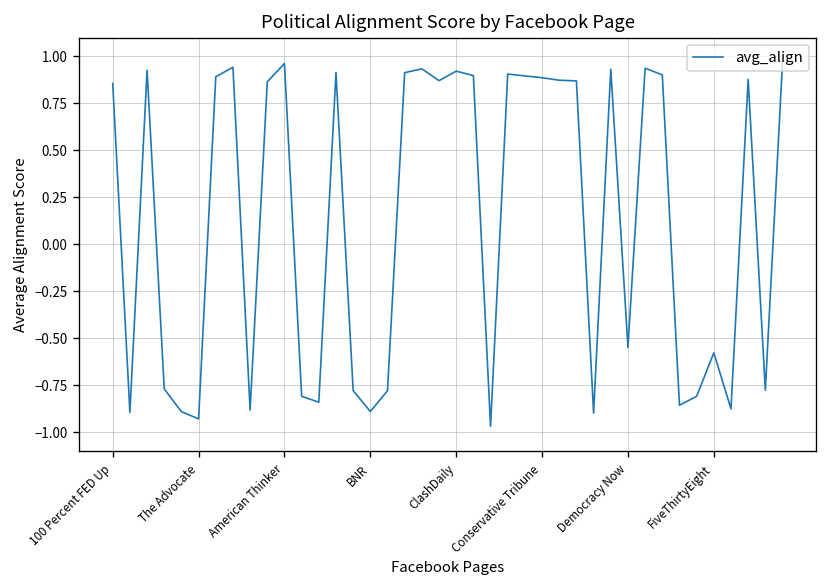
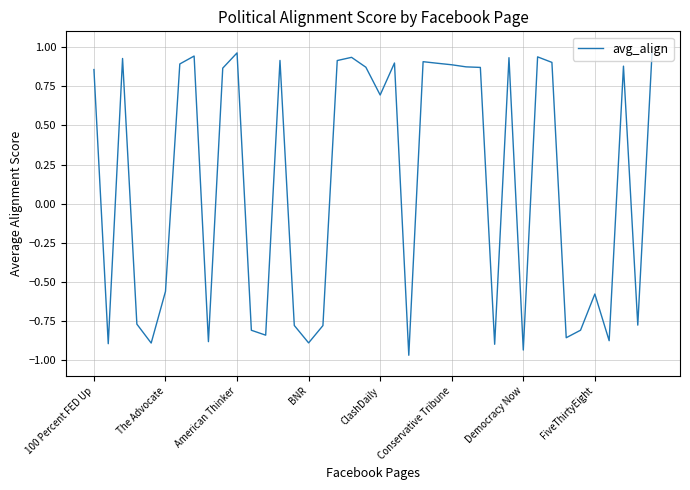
The Advocate: -0.93 -> -0.56
ClashDaily: 0.92 -> 0.69
Democracy Now: -0.55 -> -0.93
